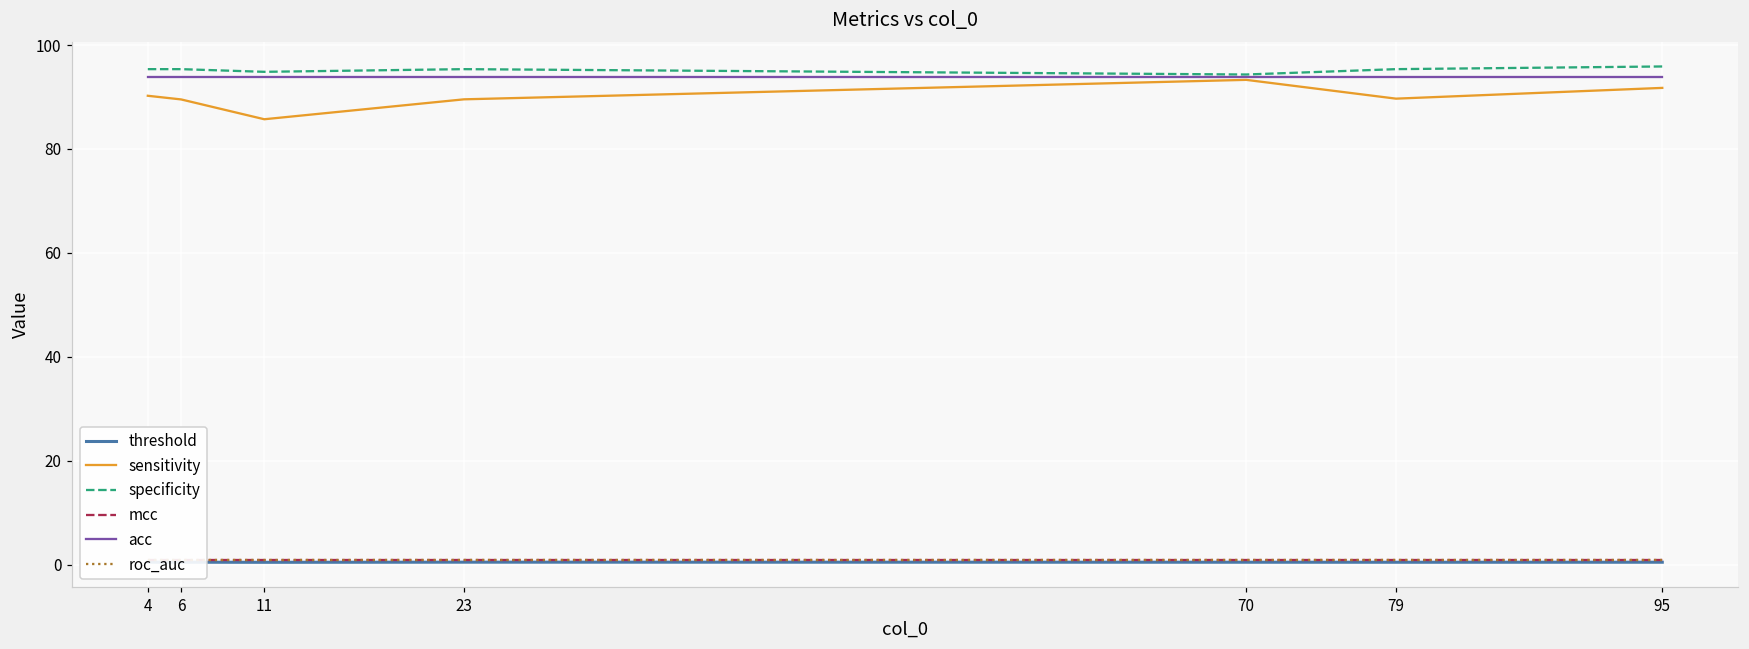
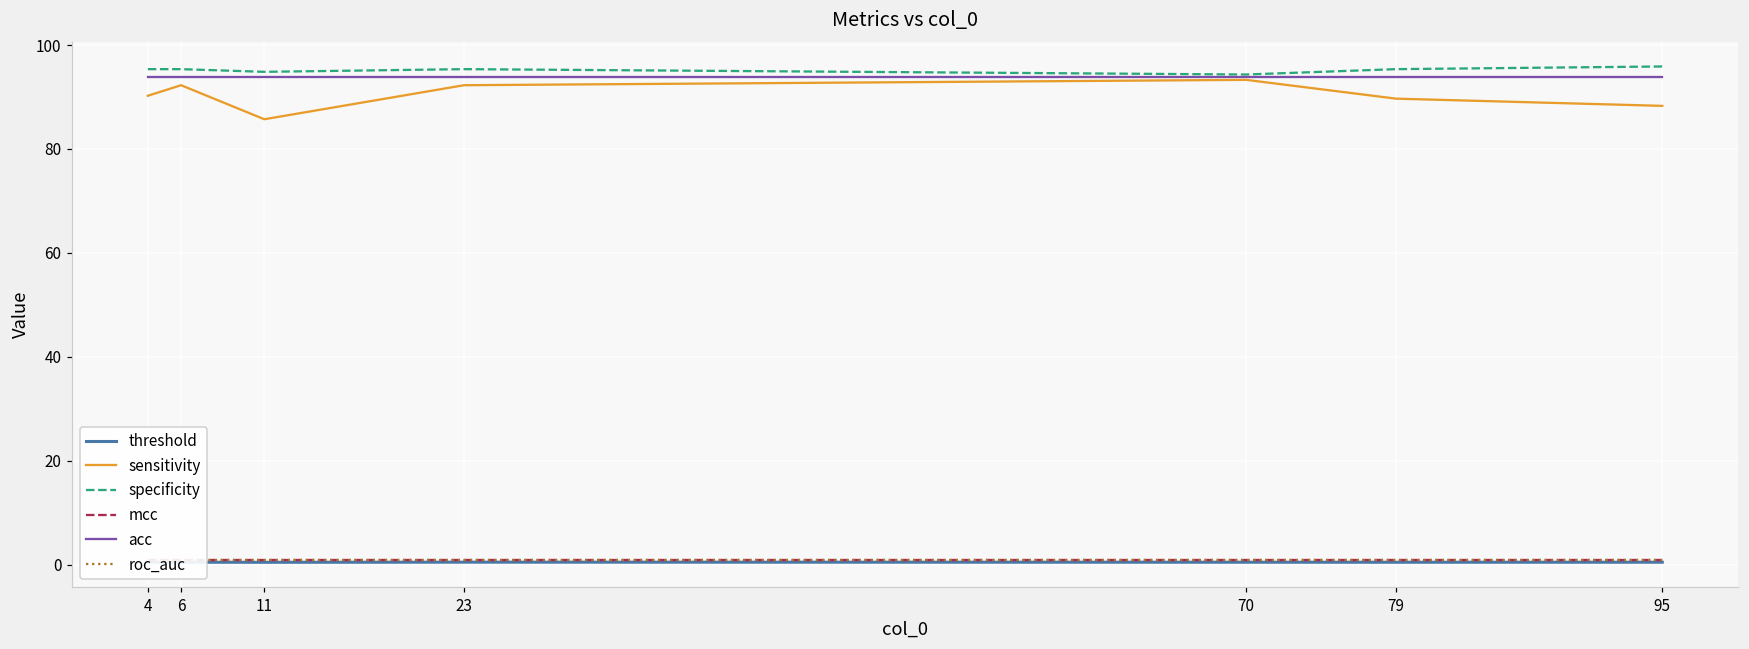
sensitivity, 6: 90 -> 92
sensitivity, 23: 90 -> 92
sensitivity, 95: 92 -> 88
